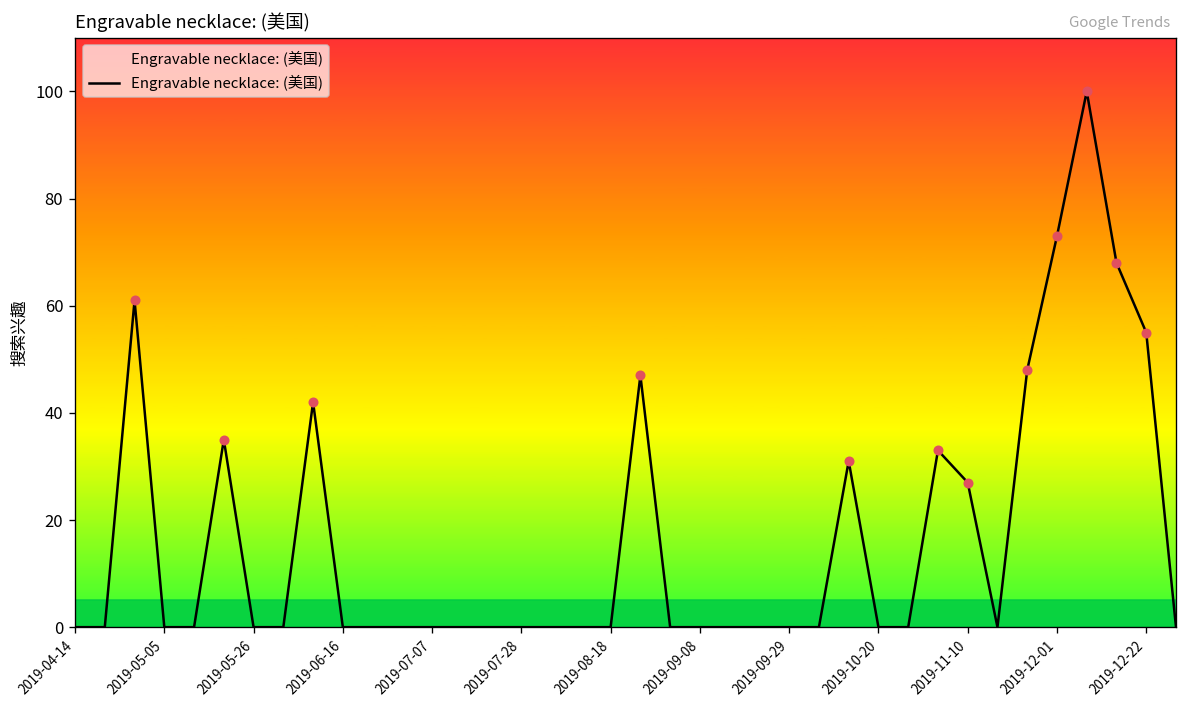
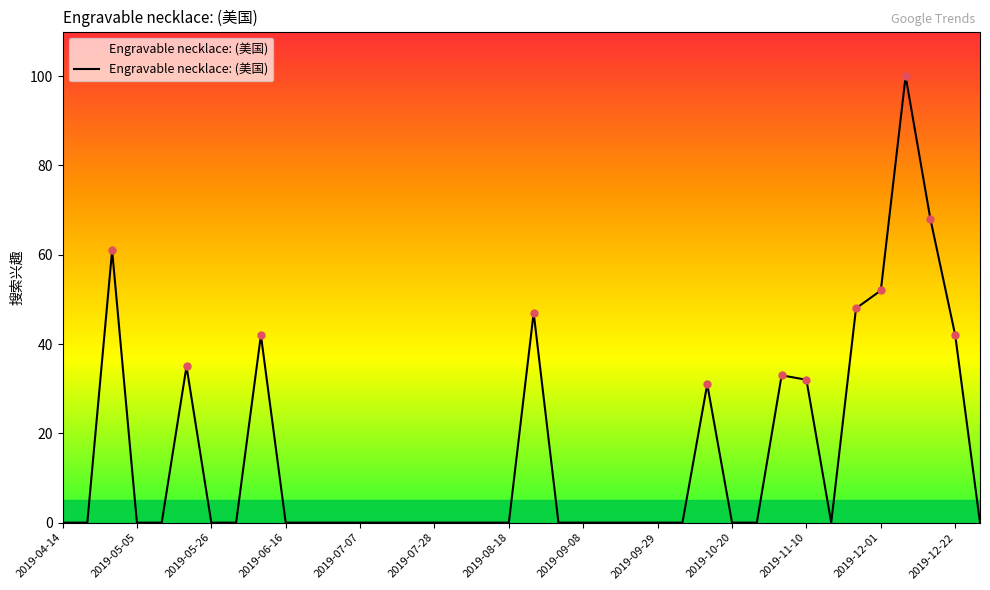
Engravable necklace: (美国), 2019-11-10: 27 -> 32
Engravable necklace: (美国), 2019-12-01: 73 -> 52
Engravable necklace: (美国), 2019-12-22: 55 -> 42
